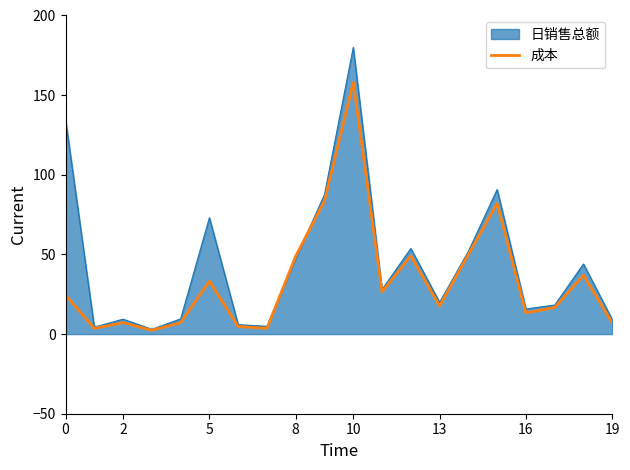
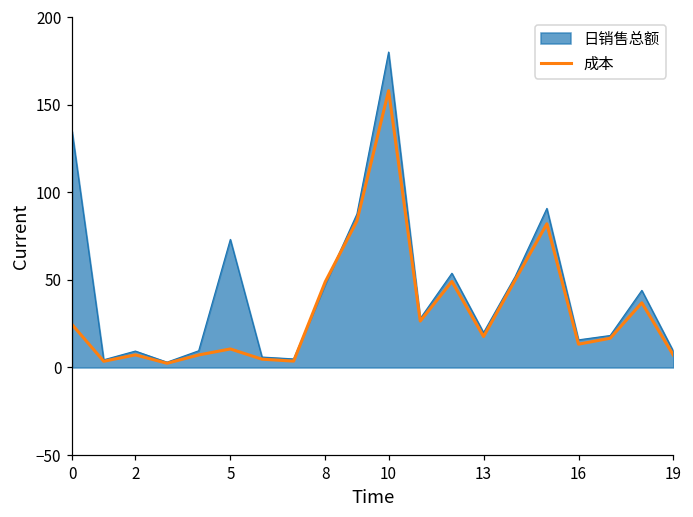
成本, 5: 33 -> 11
